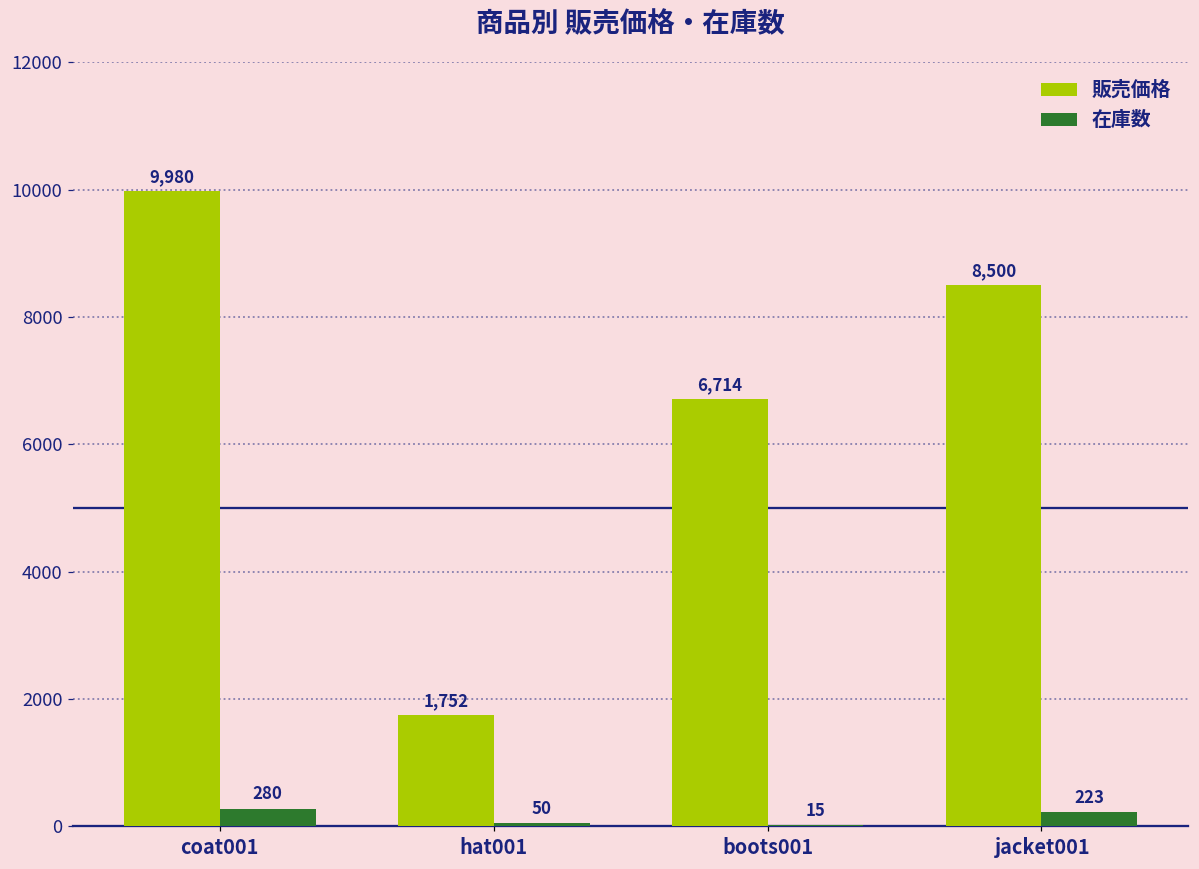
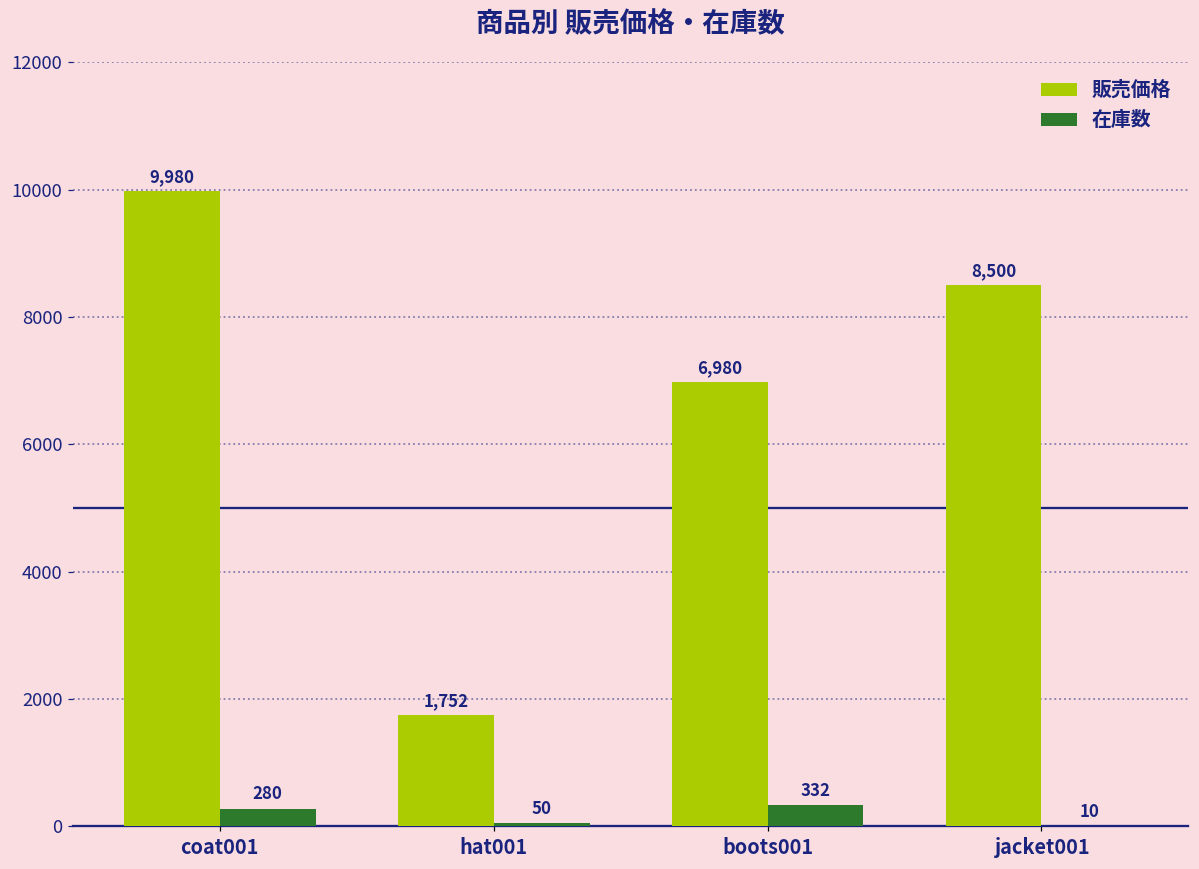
販売価格, boots001: 6,714 -> 6,980
在庫数, boots001: 15 -> 332
在庫数, jacket001: 223 -> 10
